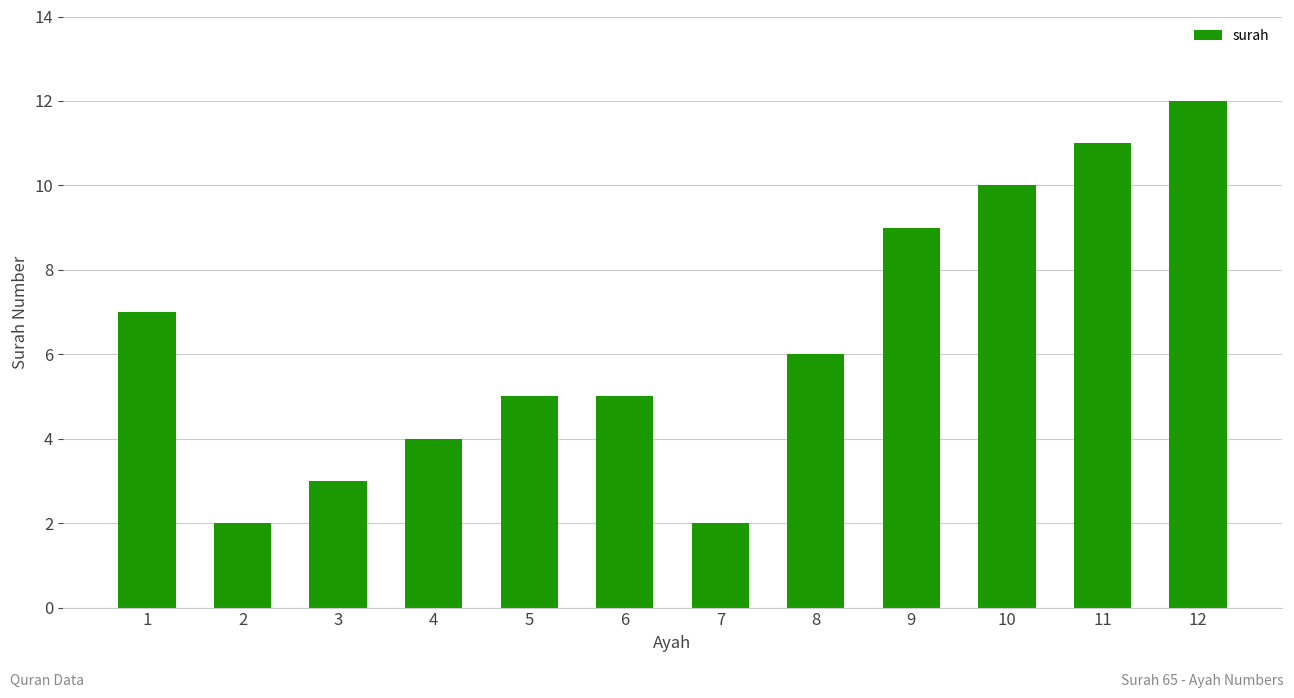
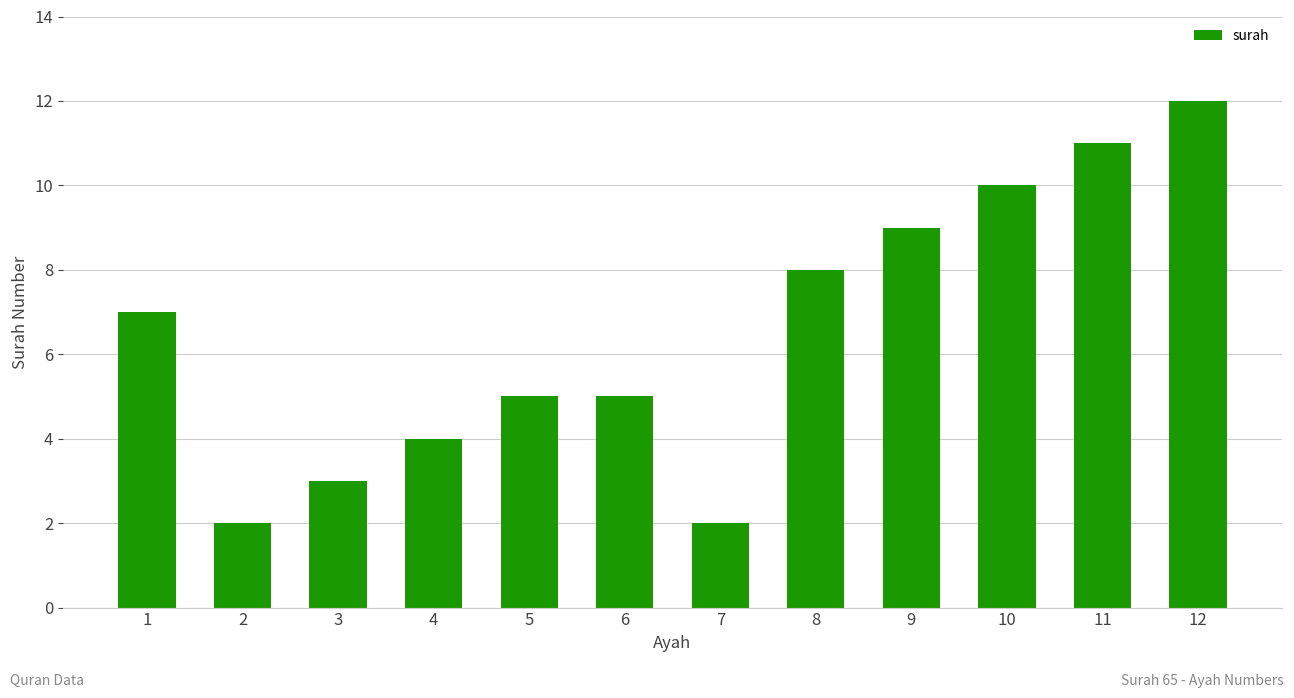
8: 6 -> 8
